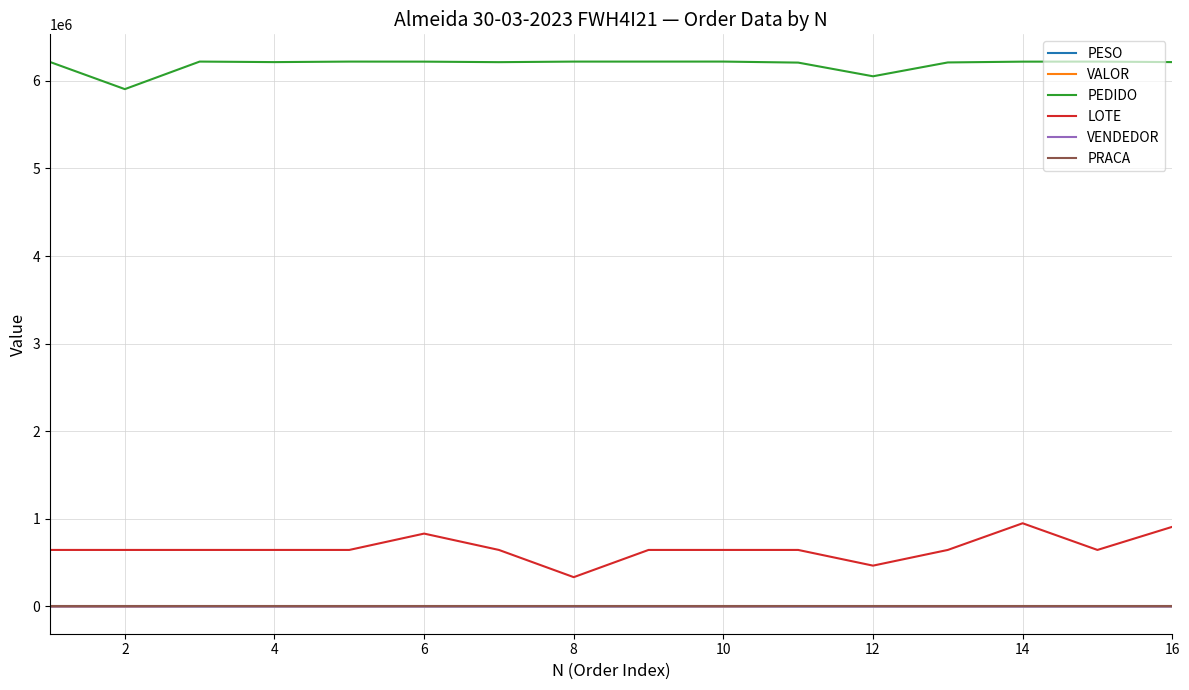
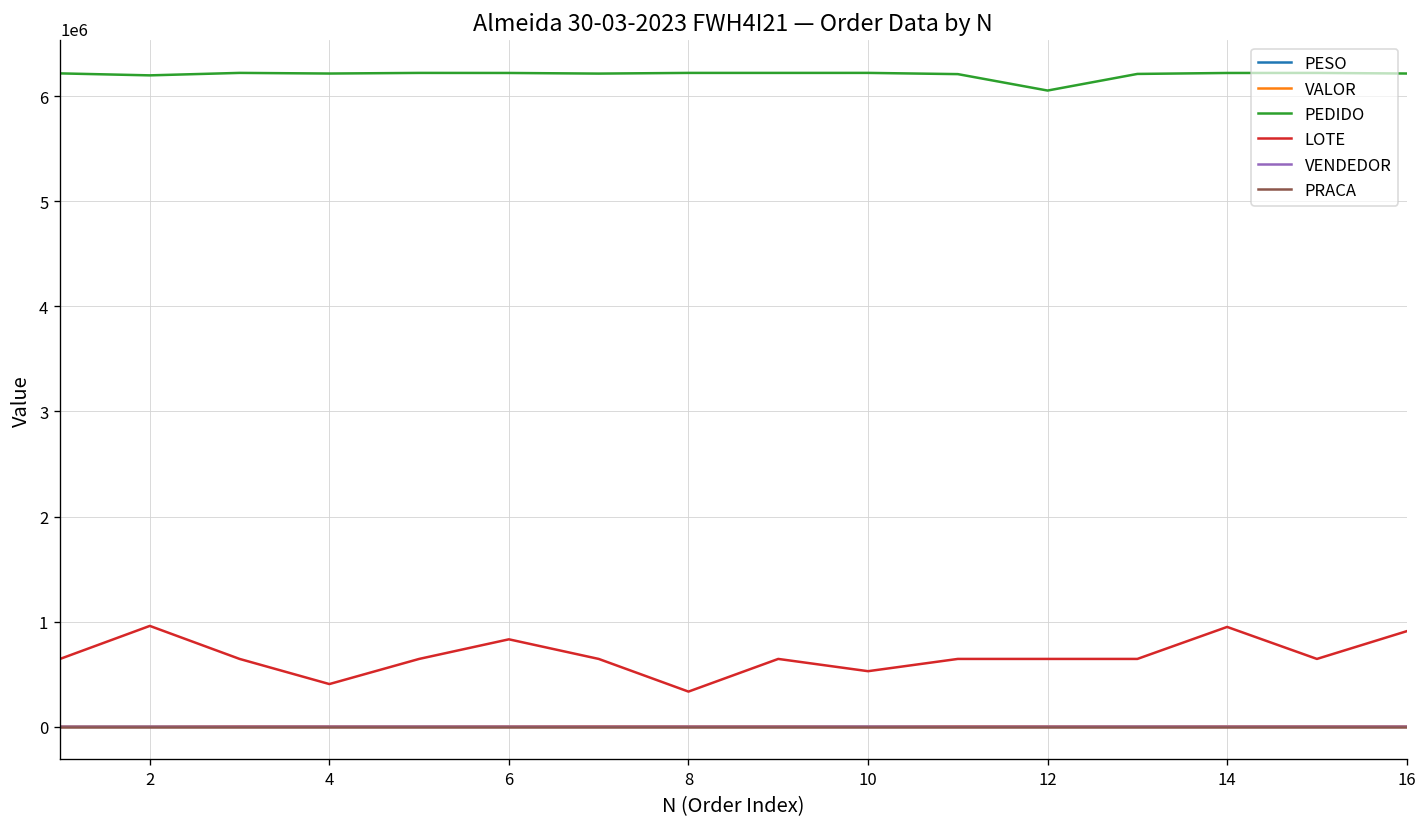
PEDIDO, 2: 5900000 -> 6200000
LOTE, 2: 600000 -> 1000000
LOTE, 4: 600000 -> 400000
LOTE, 10: 600000 -> 500000
LOTE, 12: 500000 -> 600000
